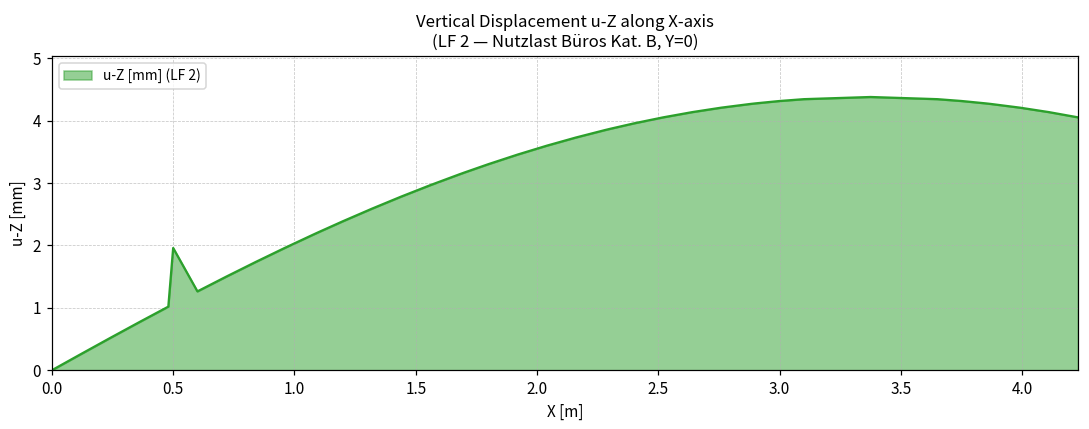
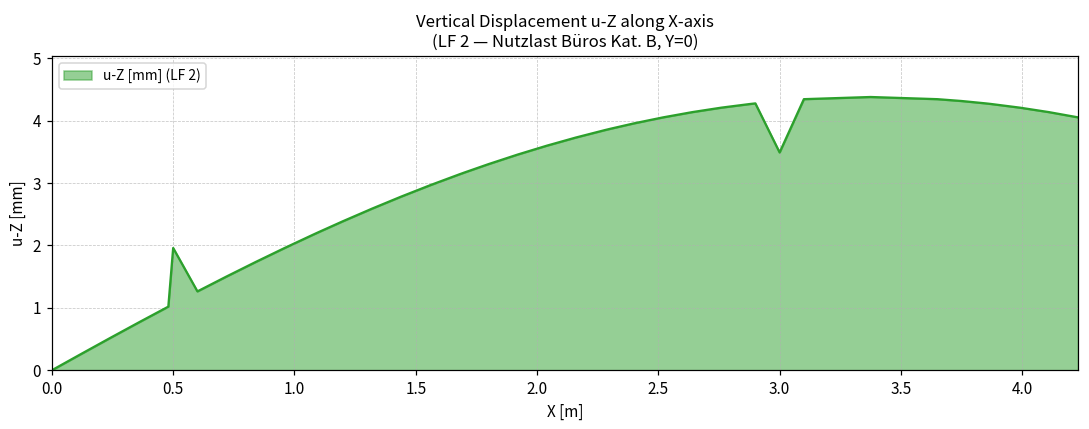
3.0: 4.3 -> 3.5
